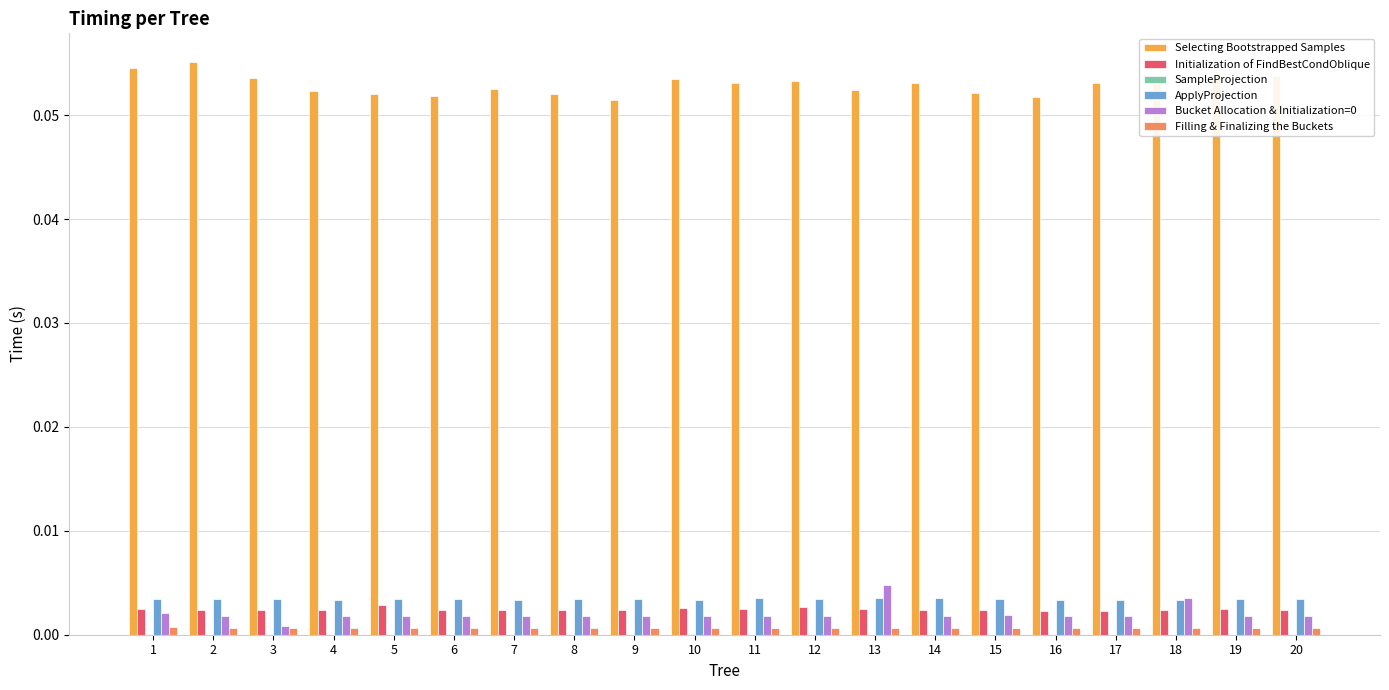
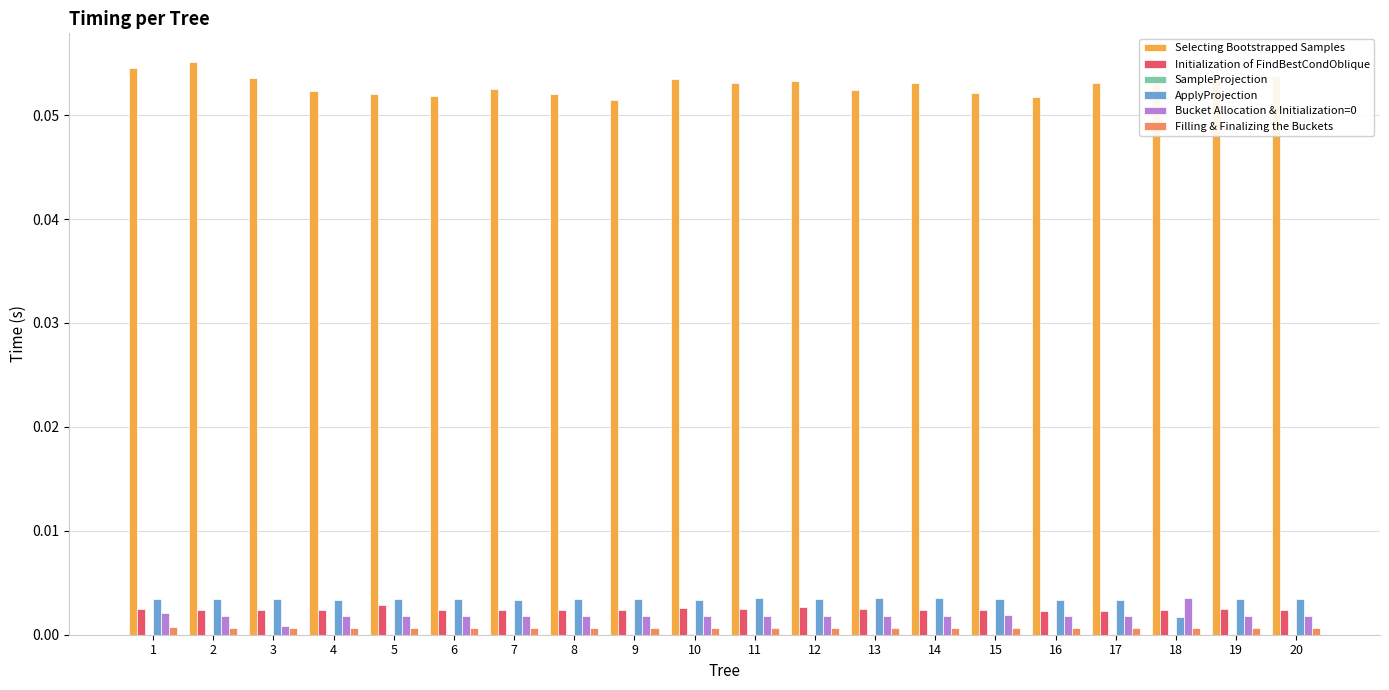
Bucket Allocation & Initialization=0, 13: 0.0047 -> 0.0018
ApplyProjection, 18: 0.0034 -> 0.0017
